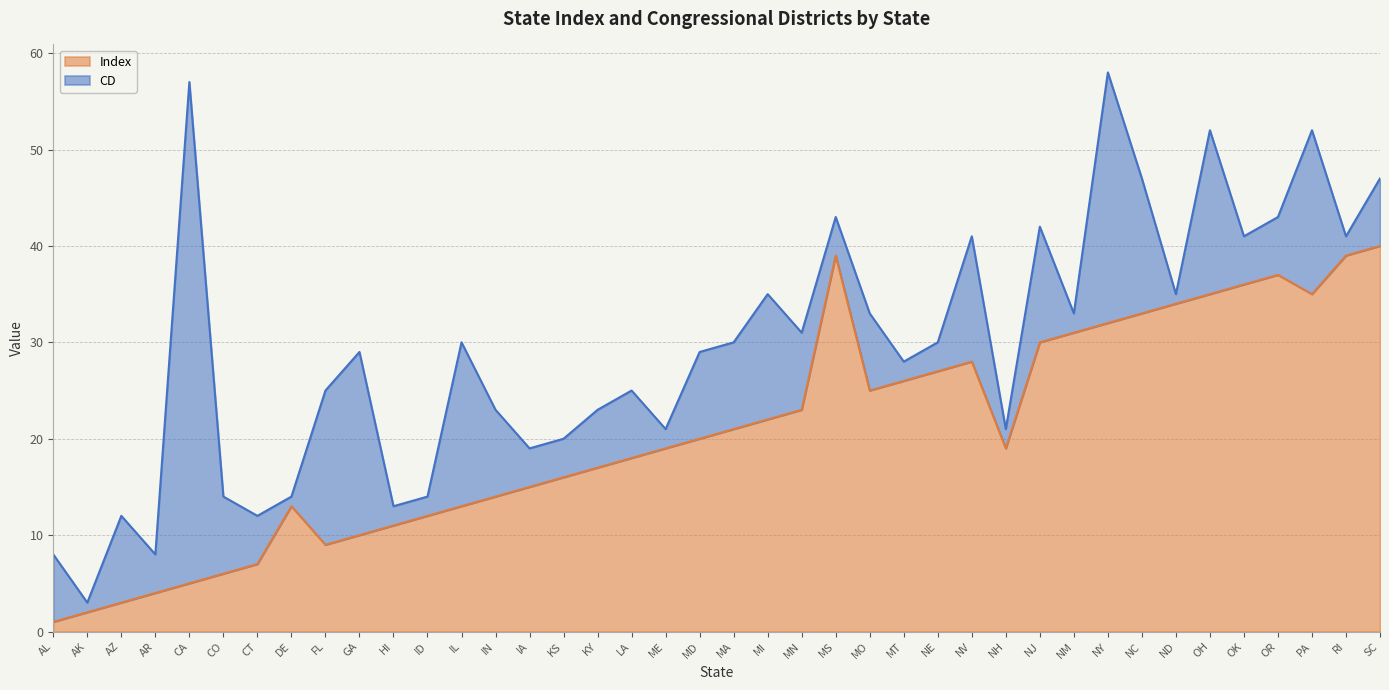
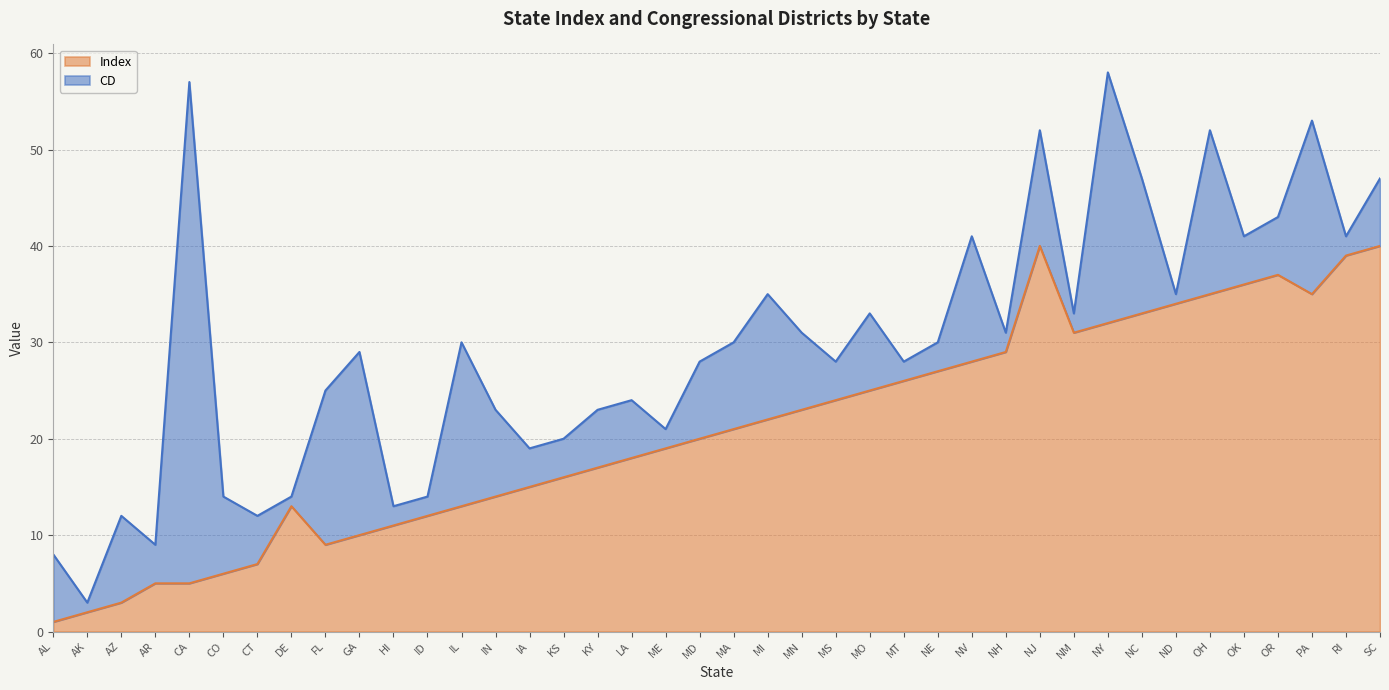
Index, AR: 4 -> 5
CD, LA: 7 -> 6
CD, MD: 9 -> 8
Index, MS: 39 -> 24
Index, NH: 19 -> 29
Index, NJ: 30 -> 40
CD, PA: 17 -> 18
